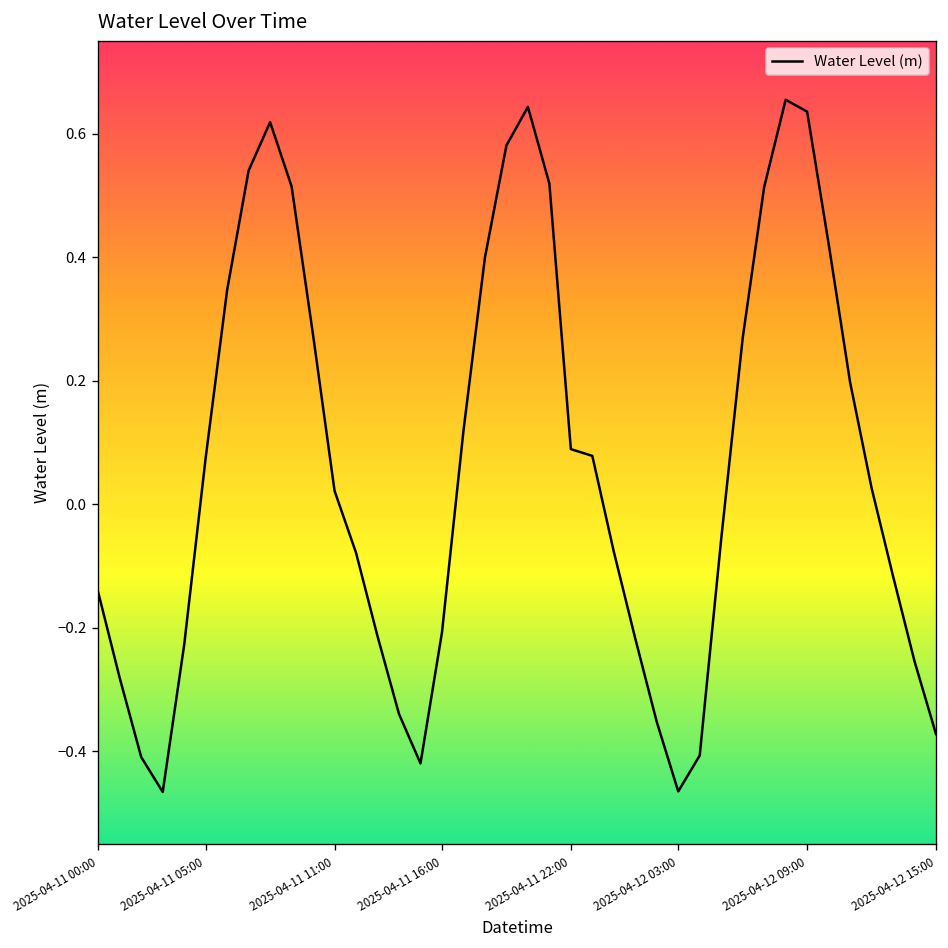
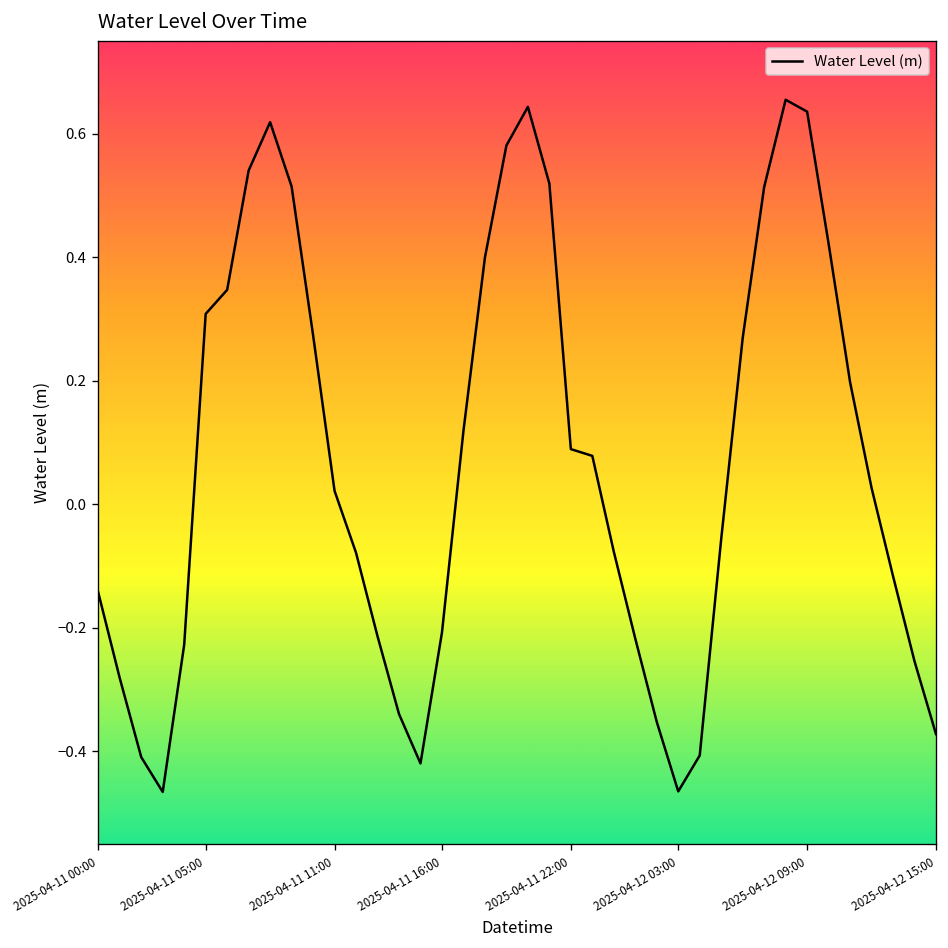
2025-04-11 05:00: 0.08 -> 0.31
